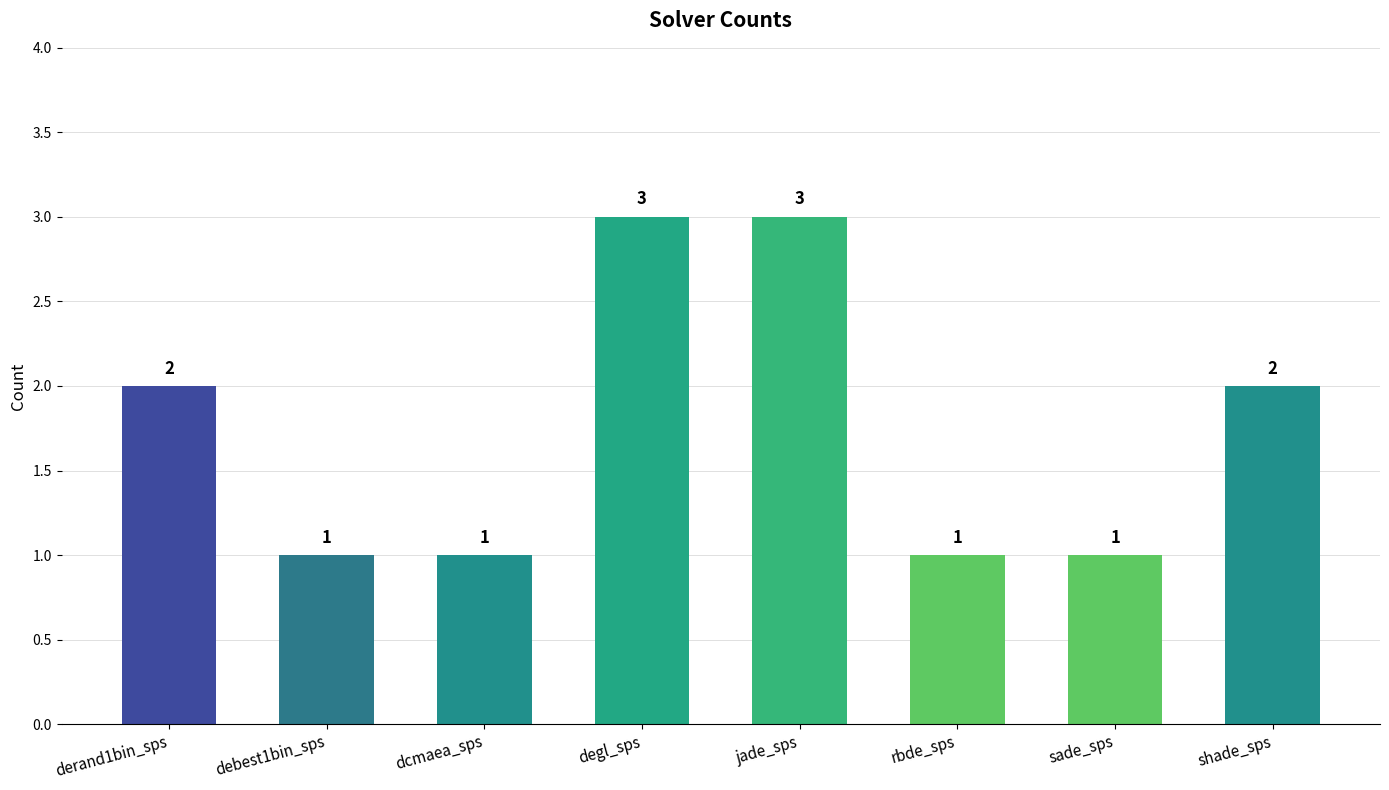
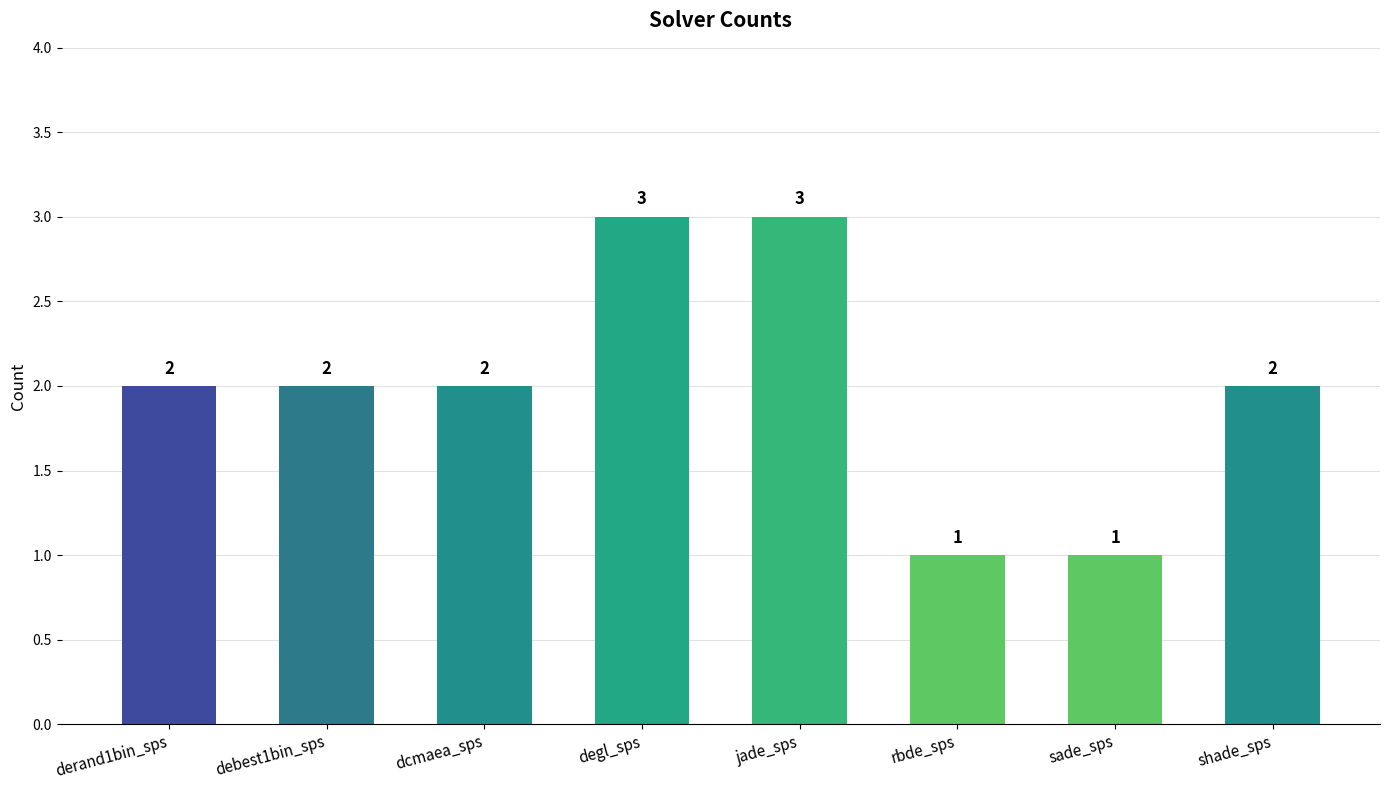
debest1bin_sps: 1 -> 2
dcmaea_sps: 1 -> 2
